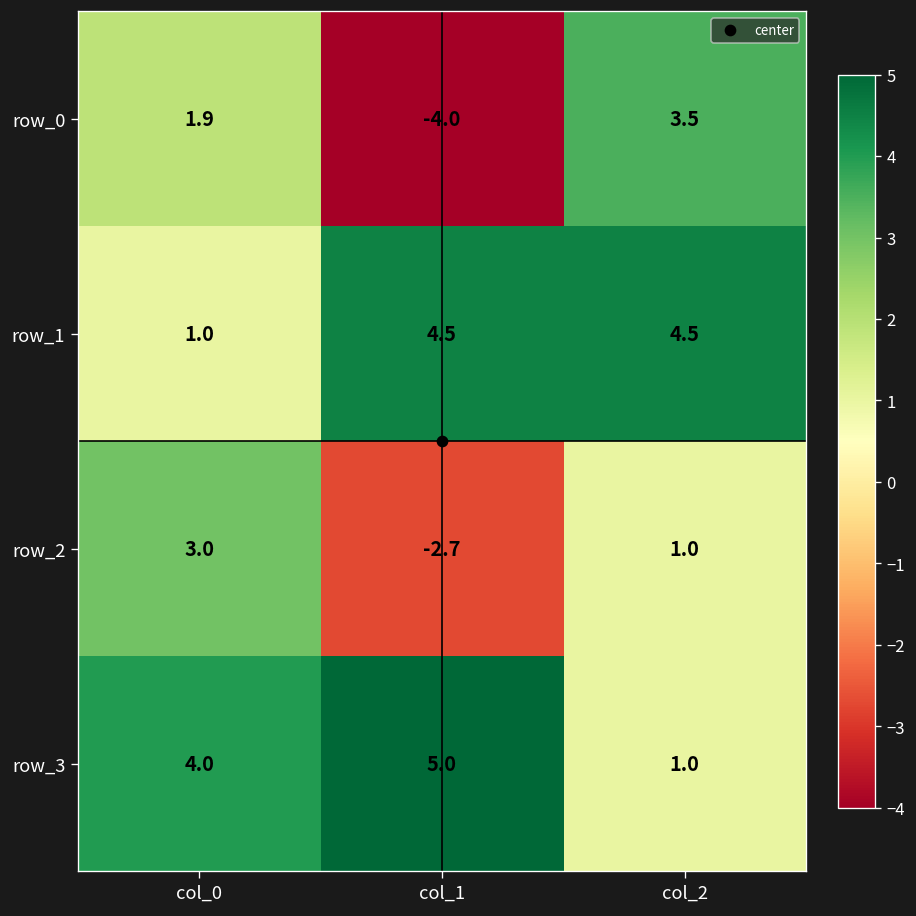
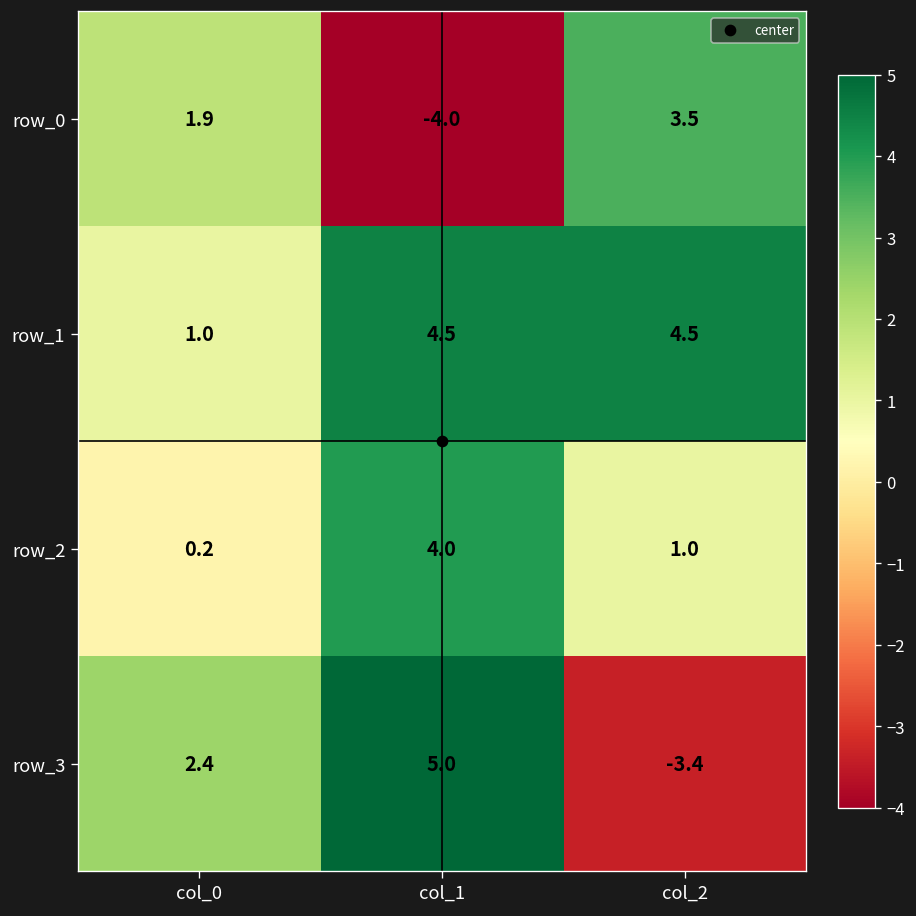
row_2, col_0: 3.0 -> 0.2
row_2, col_1: -2.7 -> 4.0
row_3, col_0: 4.0 -> 2.4
row_3, col_2: 1.0 -> -3.4
